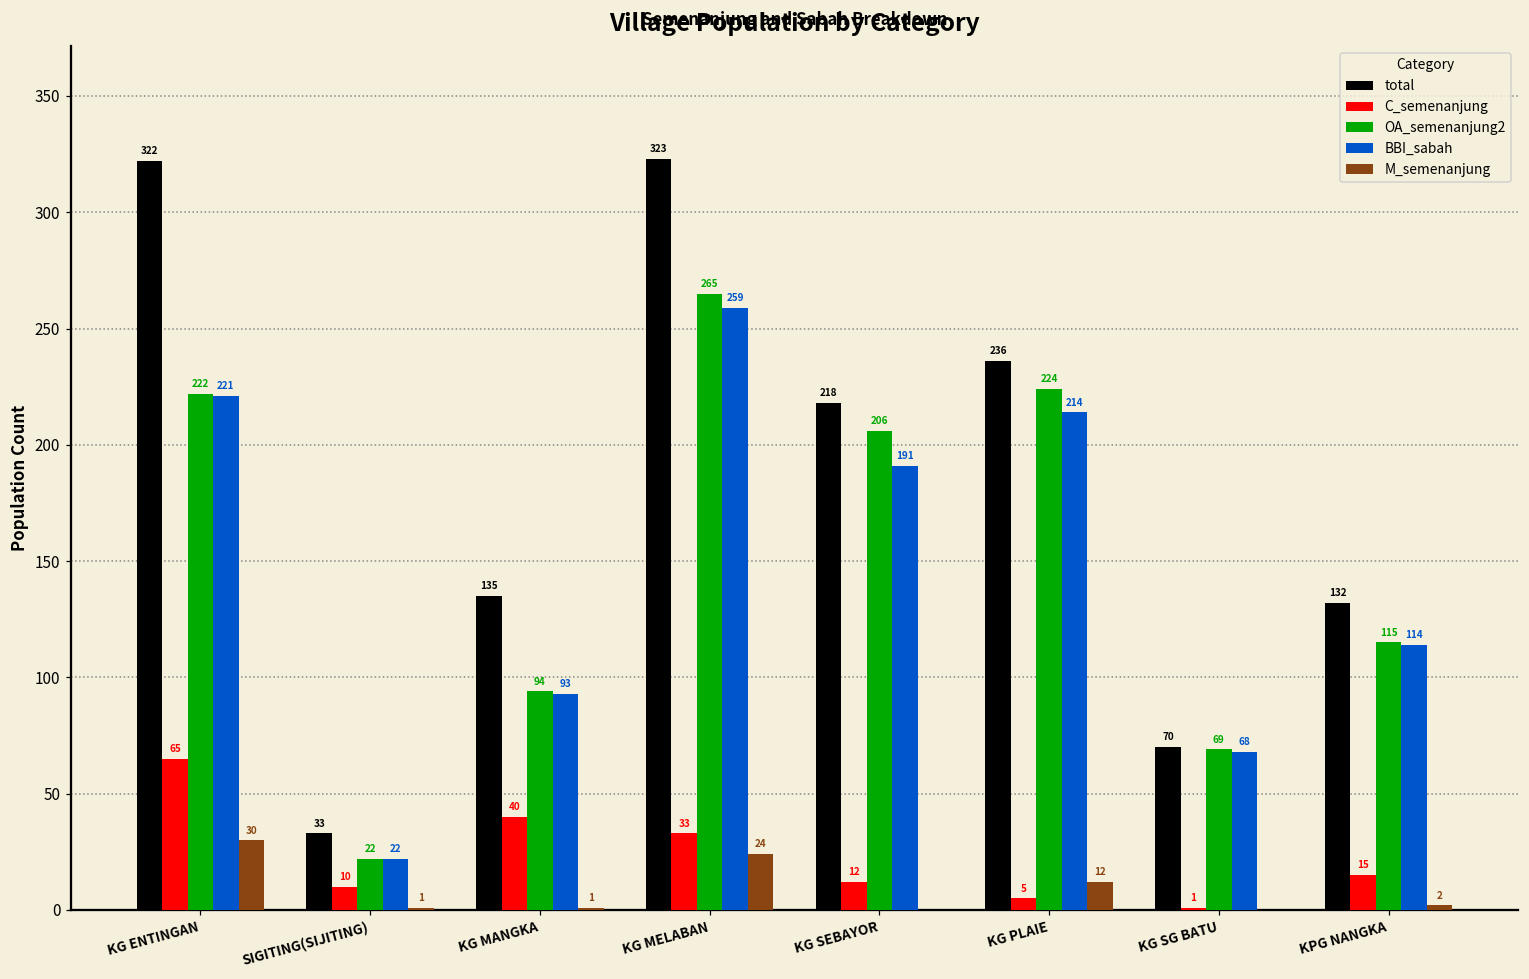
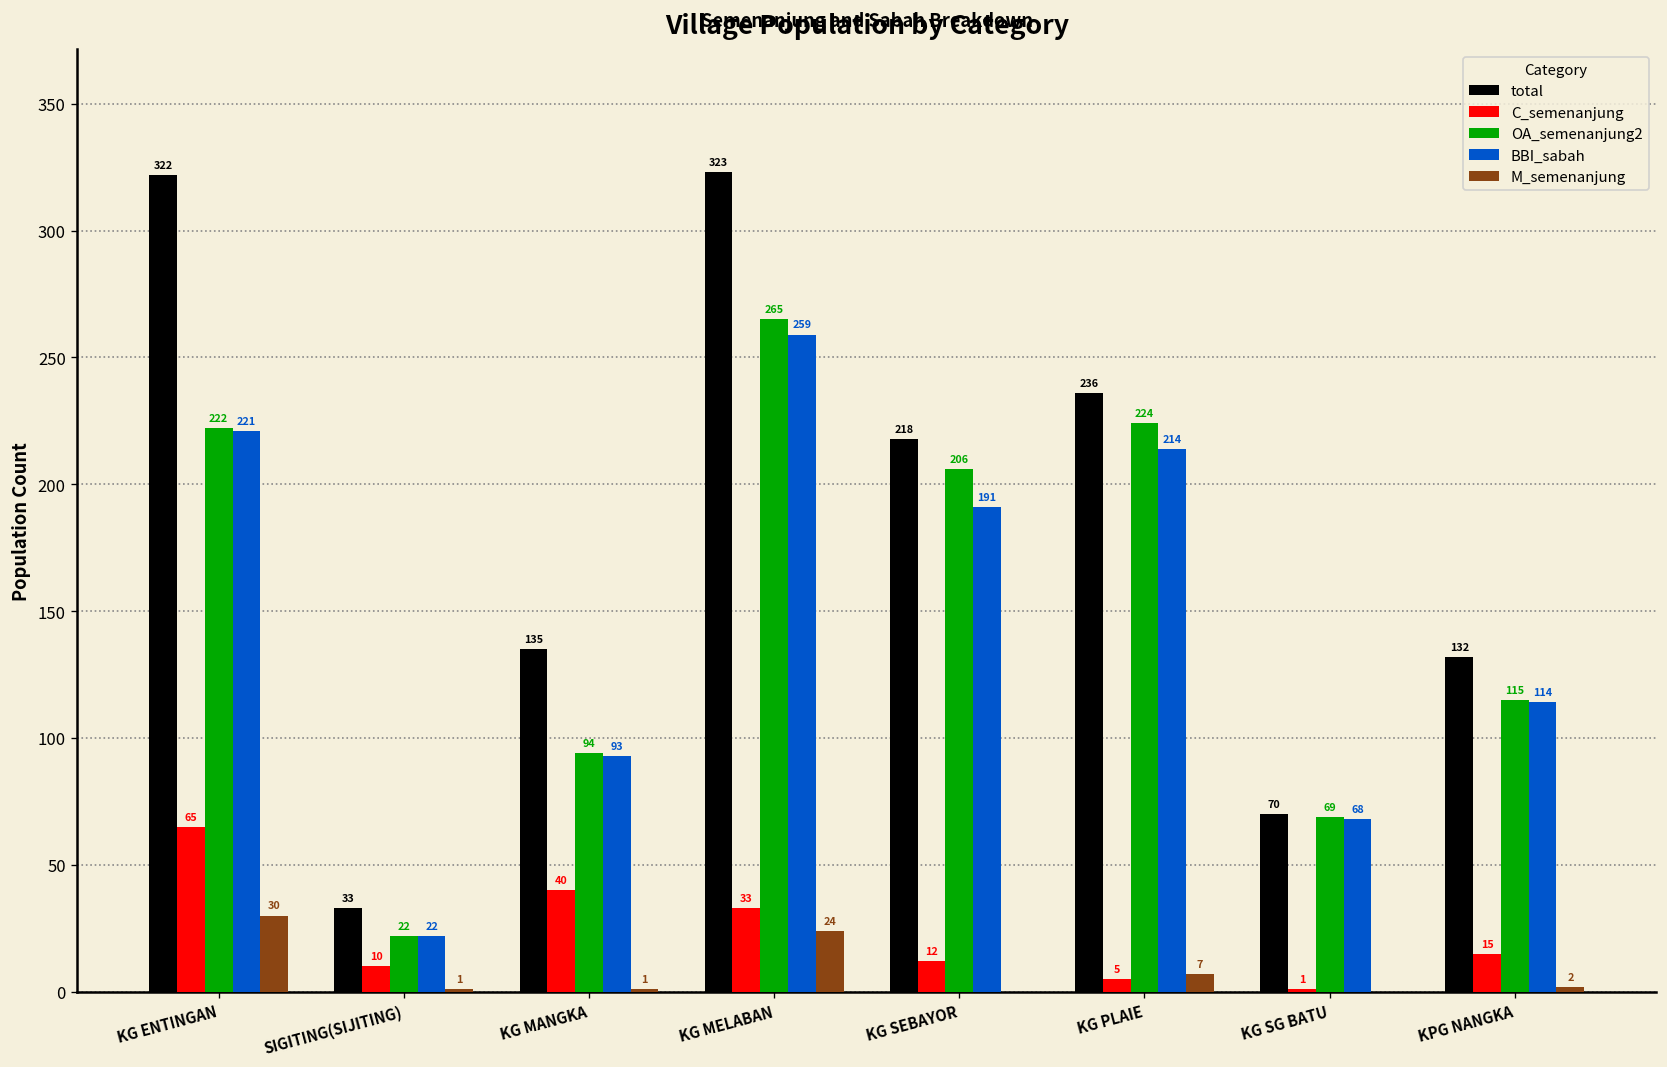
M_semenanjung, KG PLAIE: 12 -> 7
